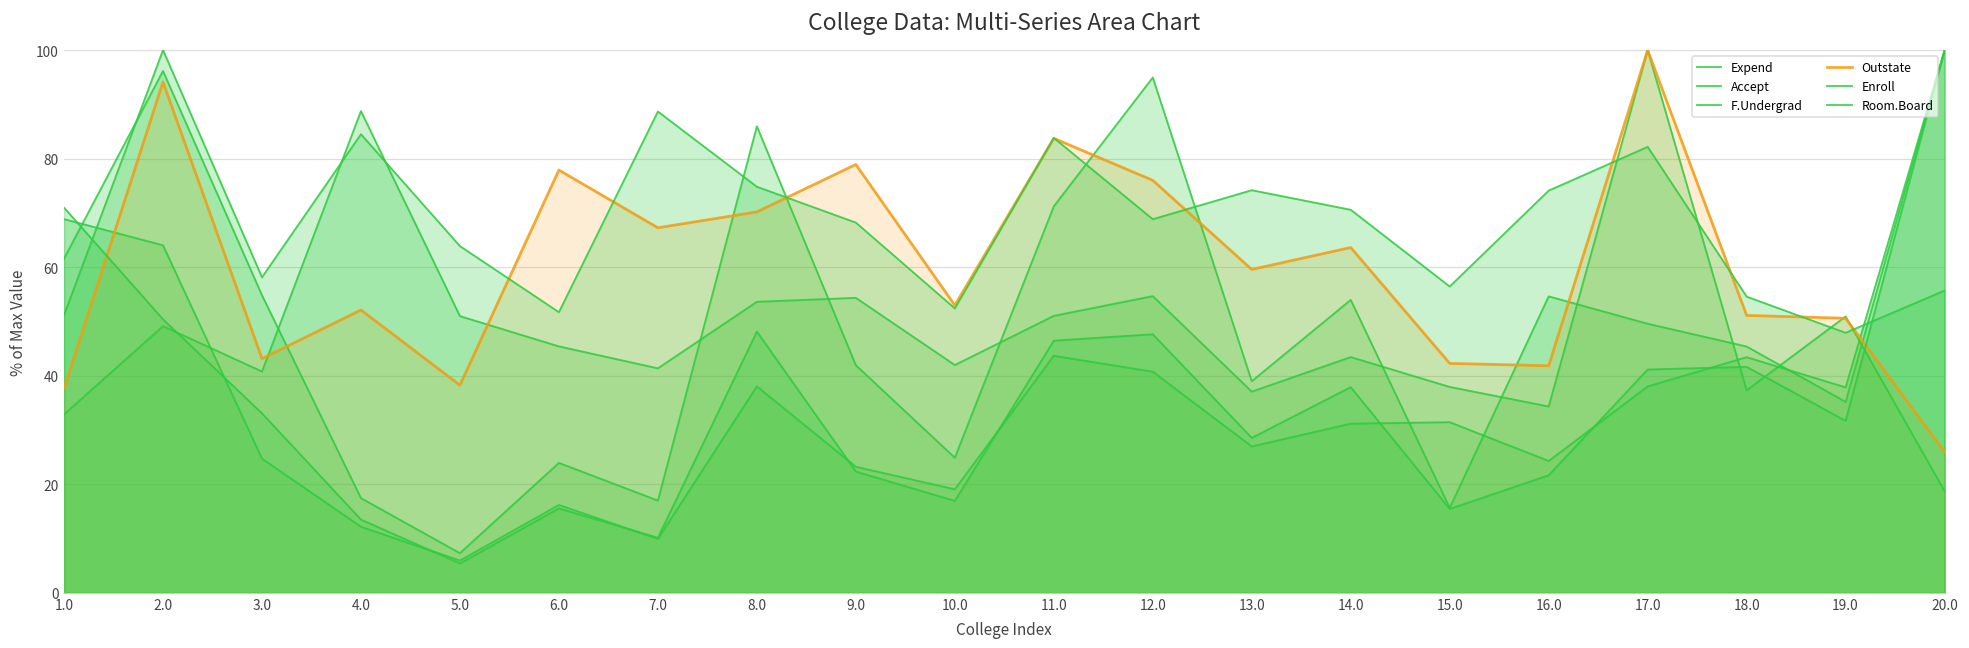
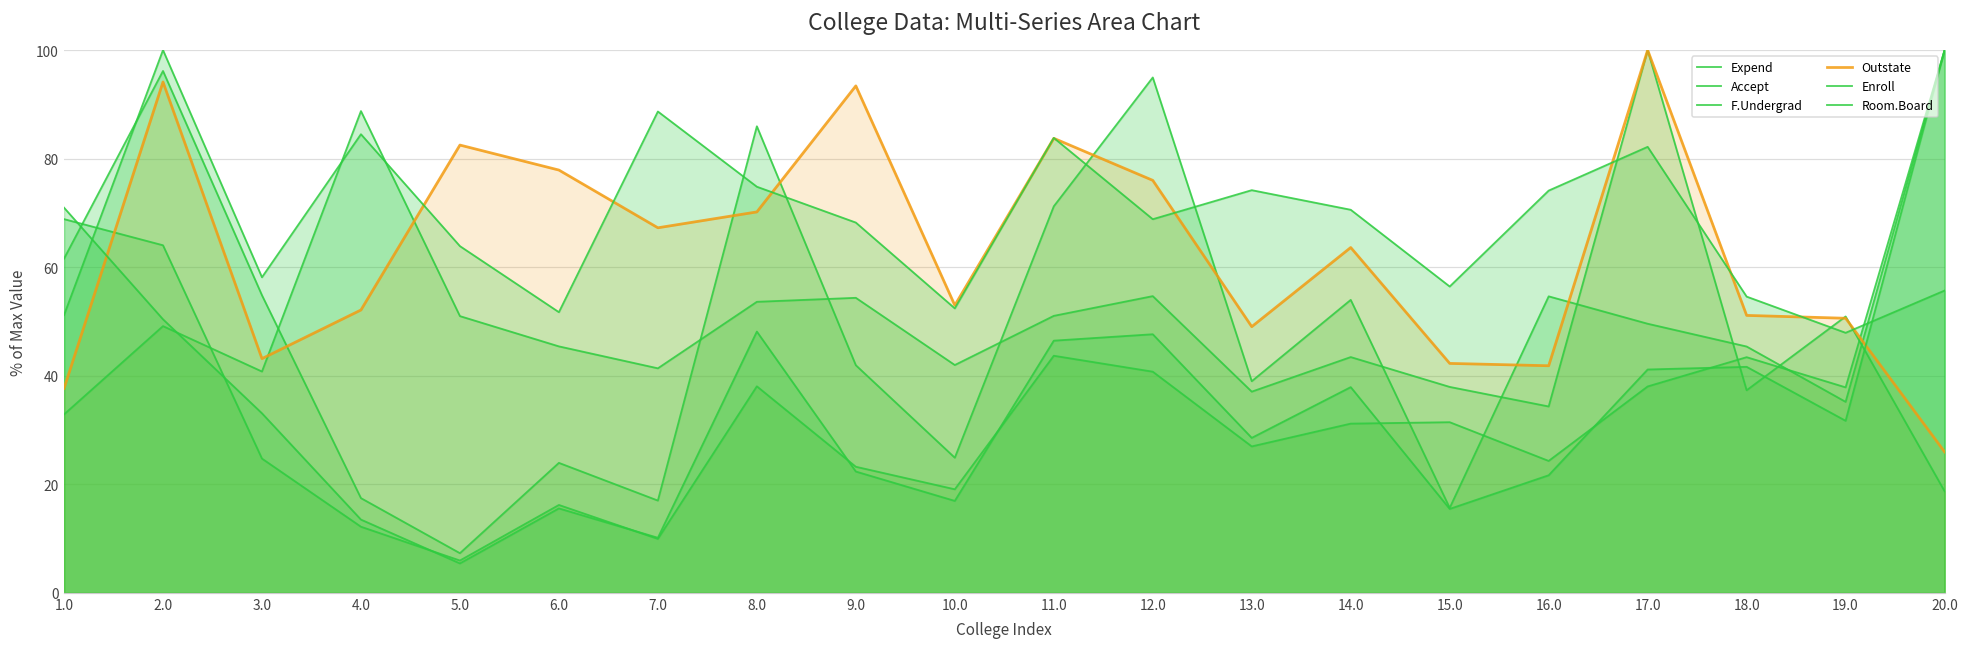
Outstate, 5.0: 38 -> 83
Outstate, 9.0: 79 -> 93
Outstate, 13.0: 60 -> 49
